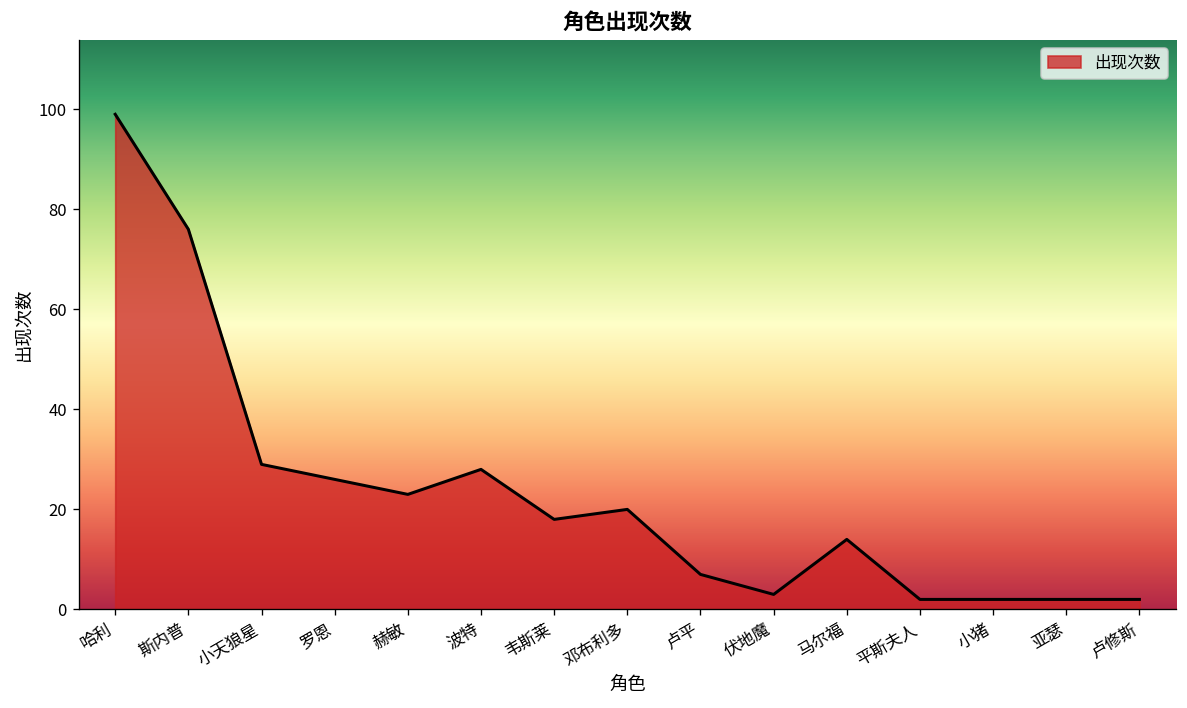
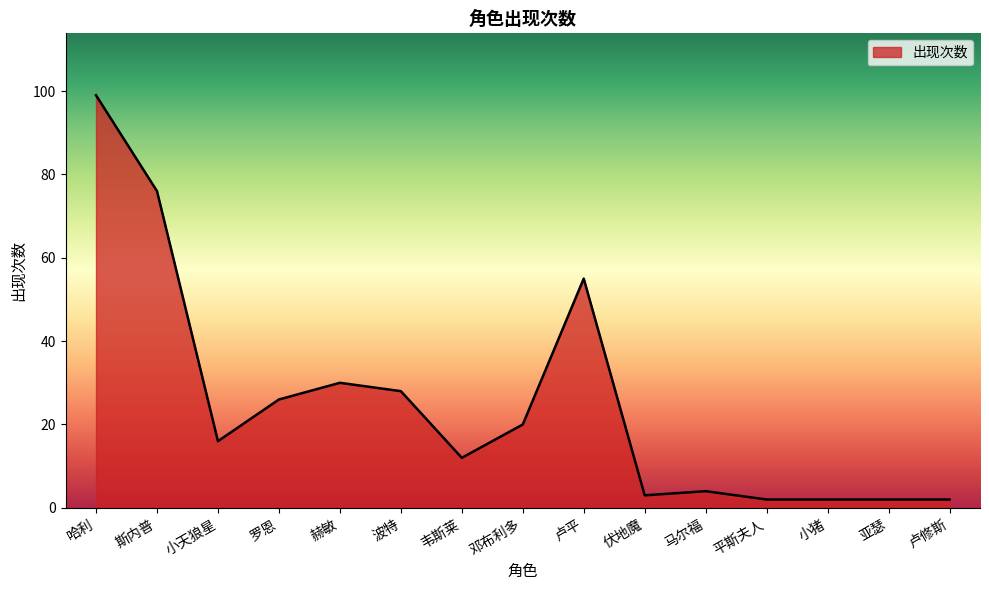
小天狼星: 29 -> 16
赫敏: 23 -> 30
韦斯莱: 18 -> 12
卢平: 7 -> 55
马尔福: 14 -> 4
